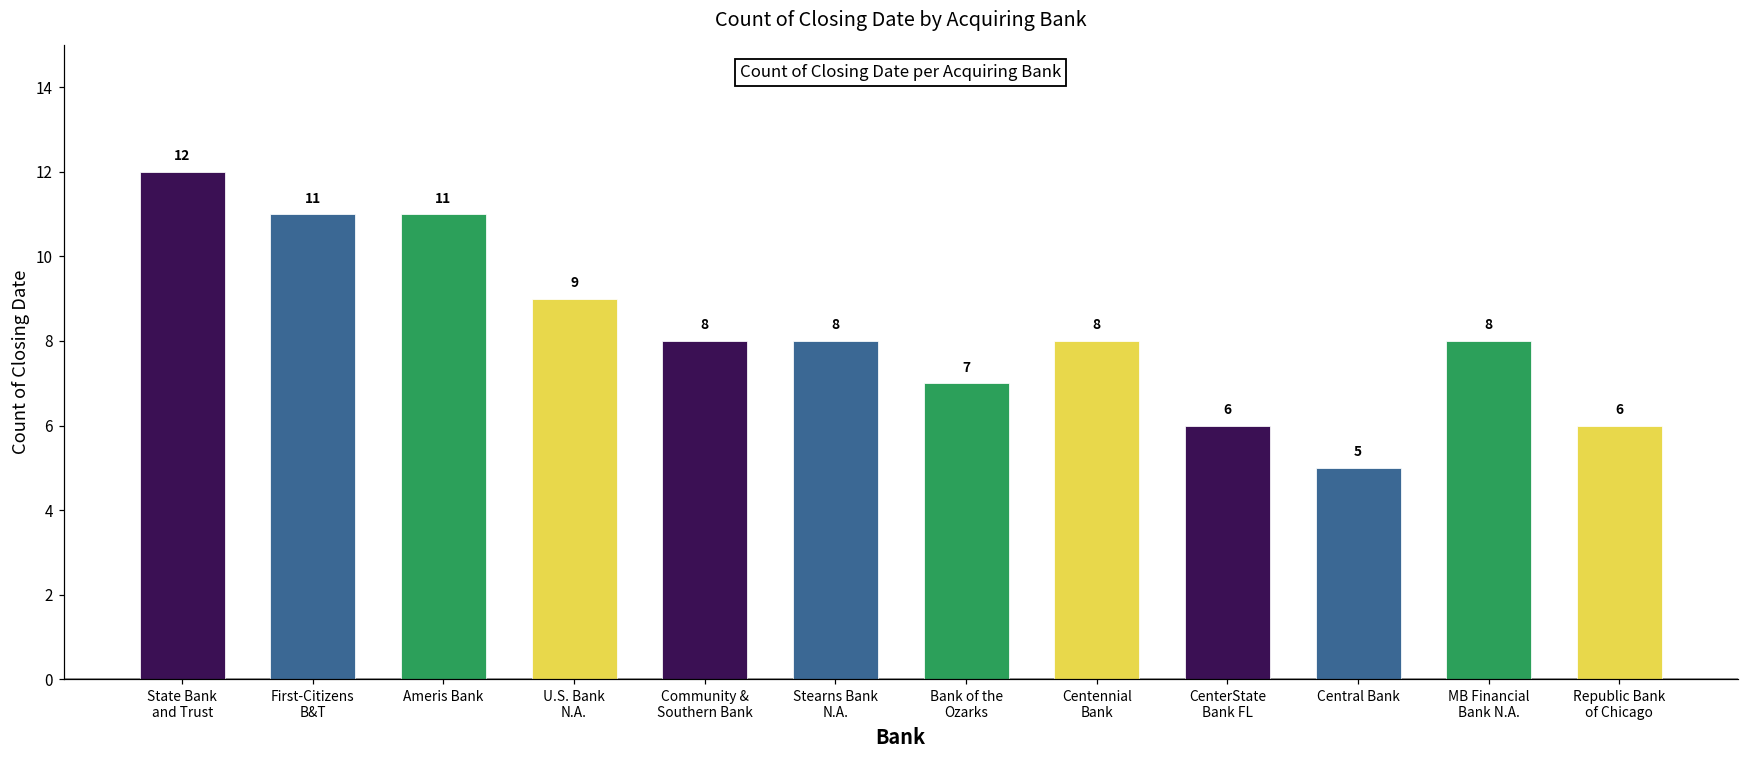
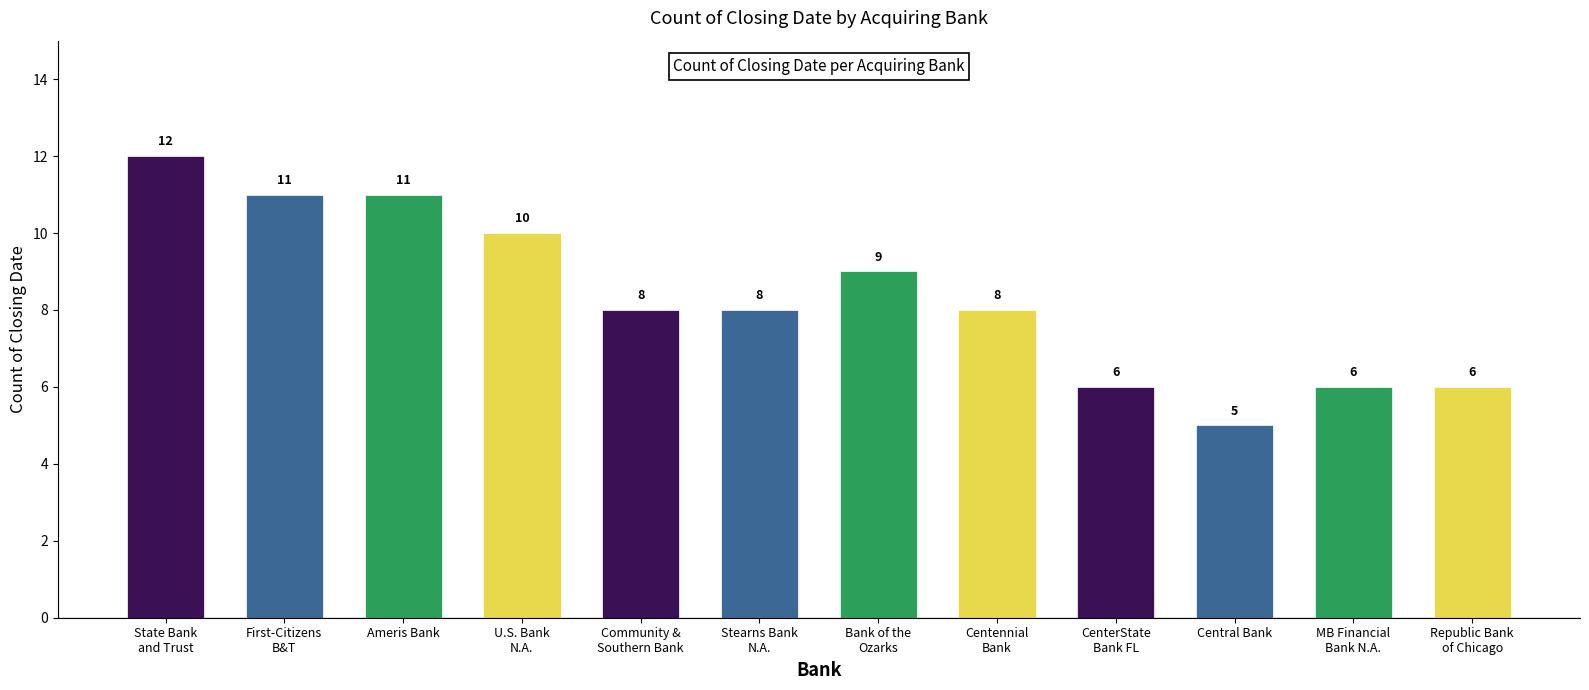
U.S. Bank N.A.: 9 -> 10
Bank of the Ozarks: 7 -> 9
MB Financial Bank N.A.: 8 -> 6
